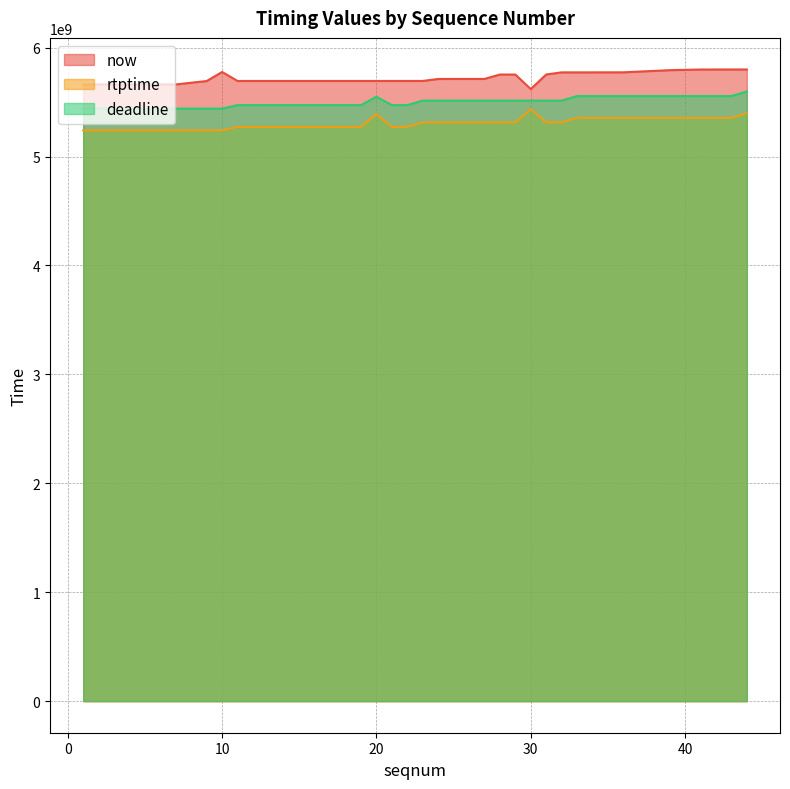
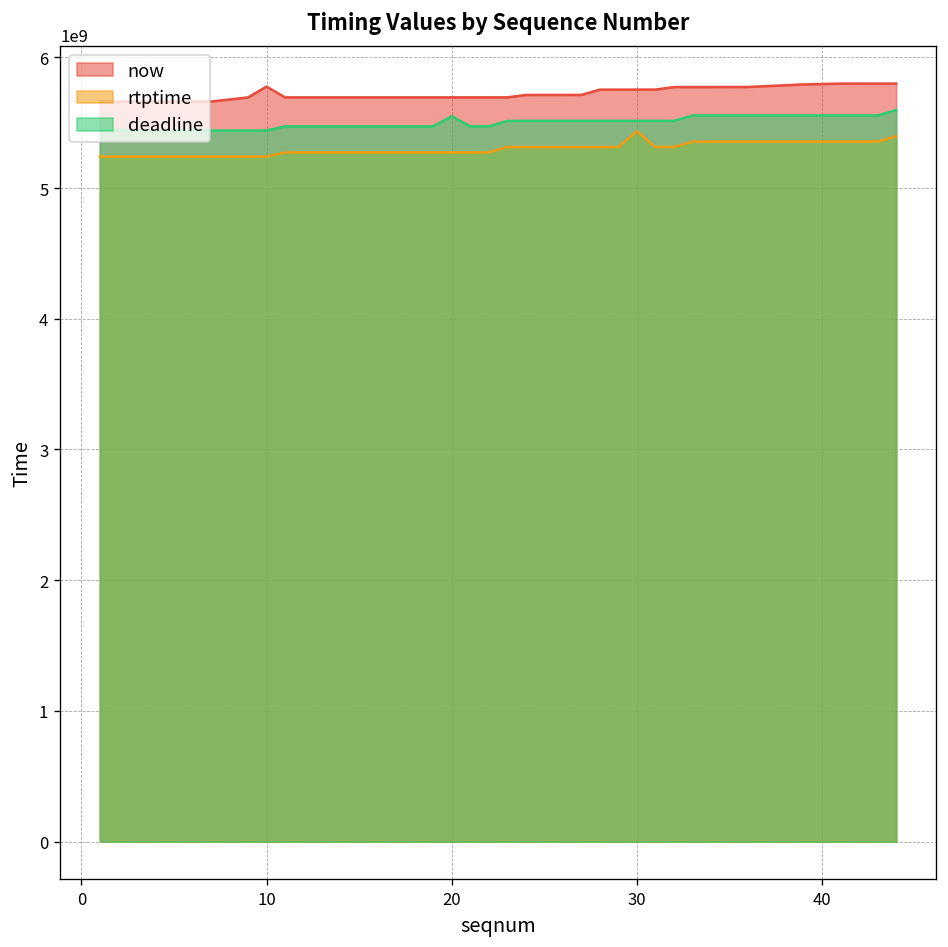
rtptime, 20: 5390000000 -> 5270000000
now, 30: 5620000000 -> 5750000000
